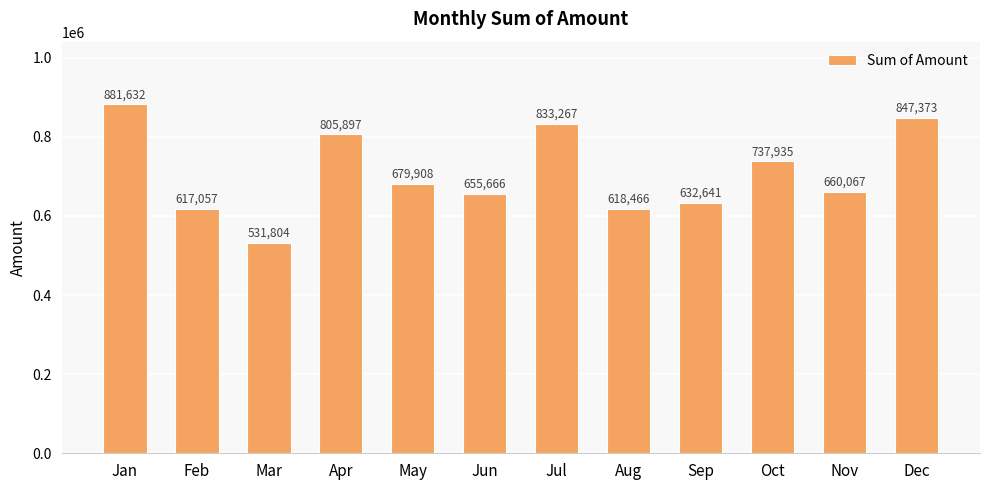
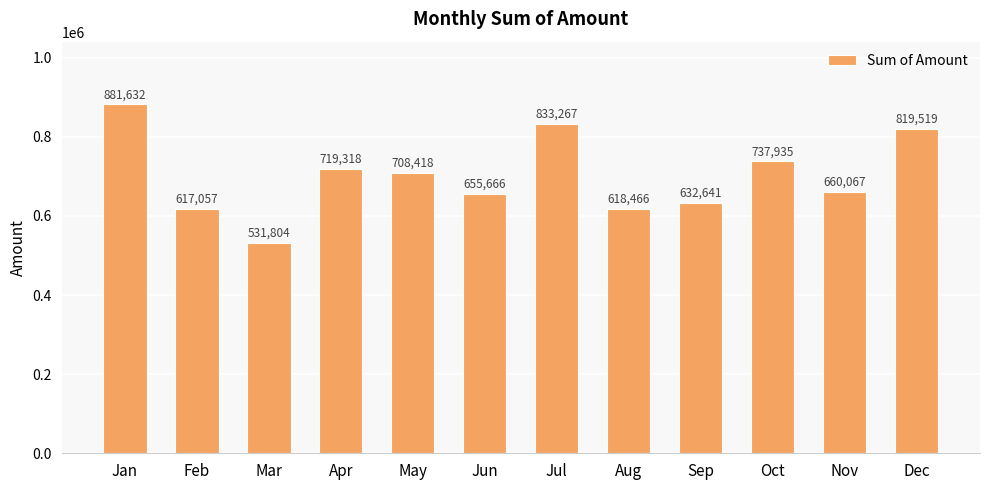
Apr: 805,897 -> 719,318
May: 679,908 -> 708,418
Dec: 847,373 -> 819,519
